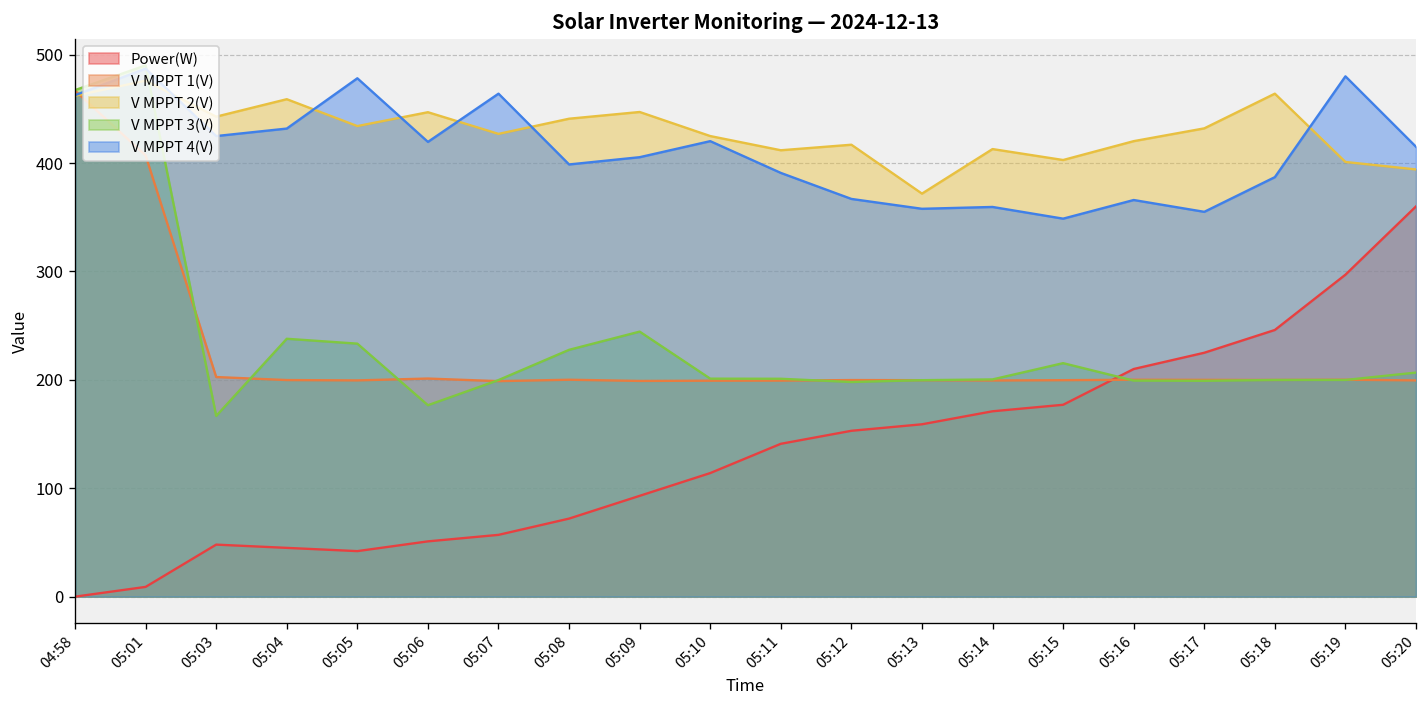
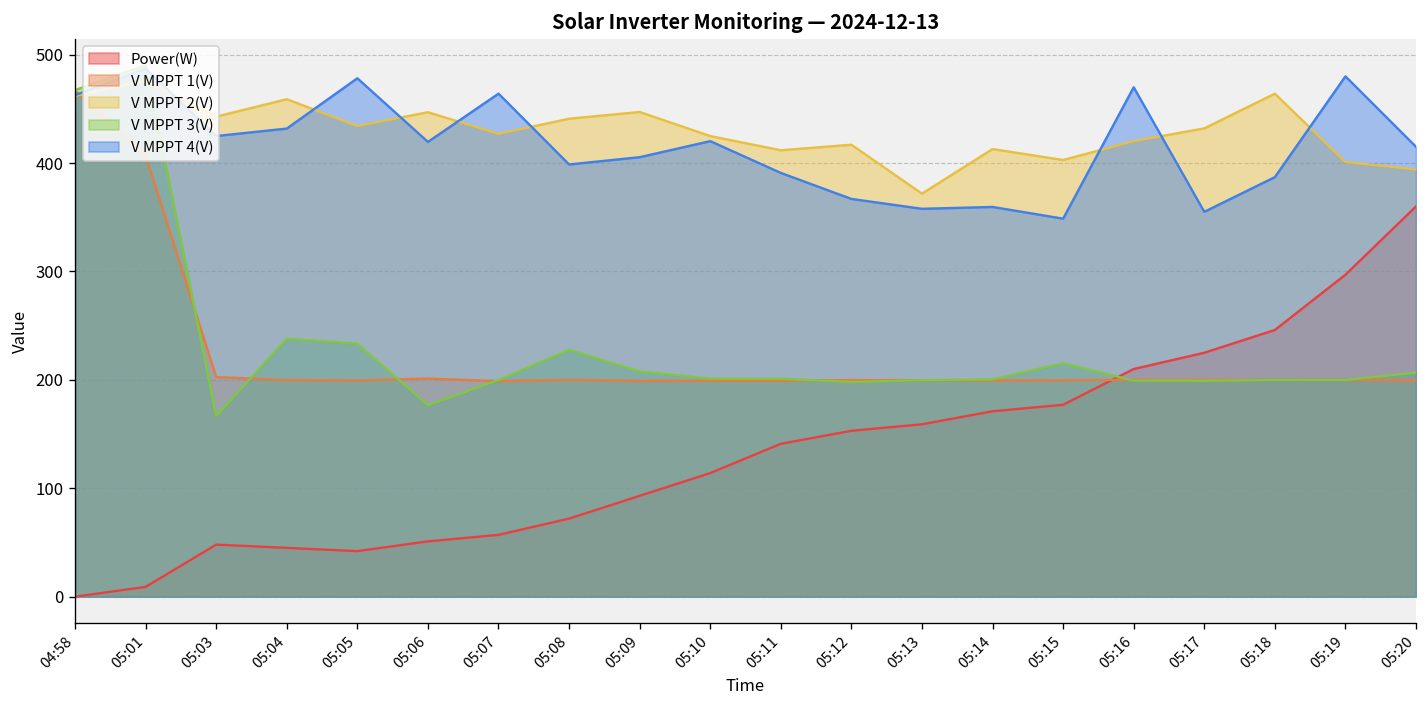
V MPPT 3(V), 05:09: 240 -> 210
V MPPT 4(V), 05:16: 370 -> 470
